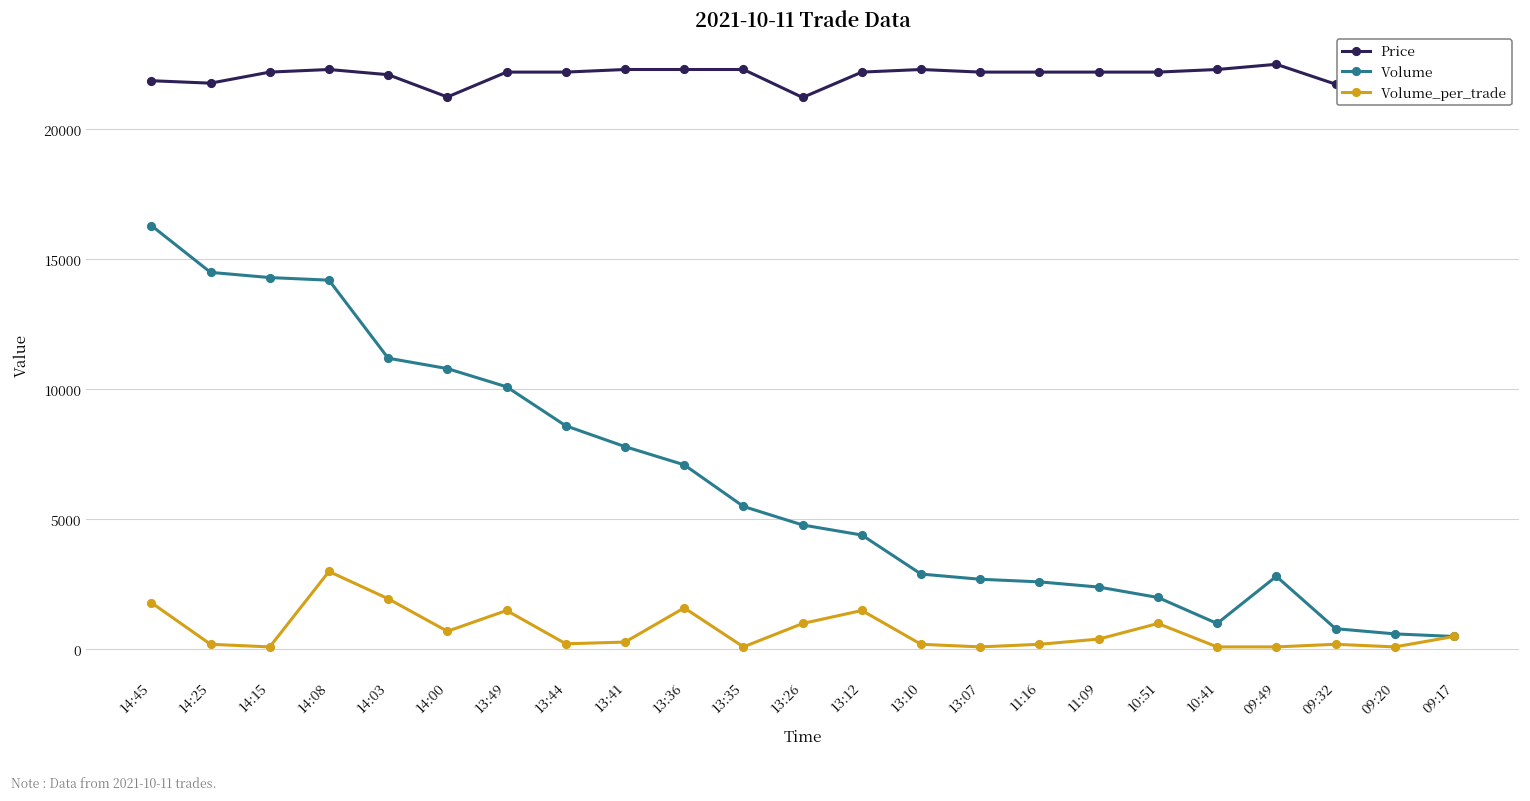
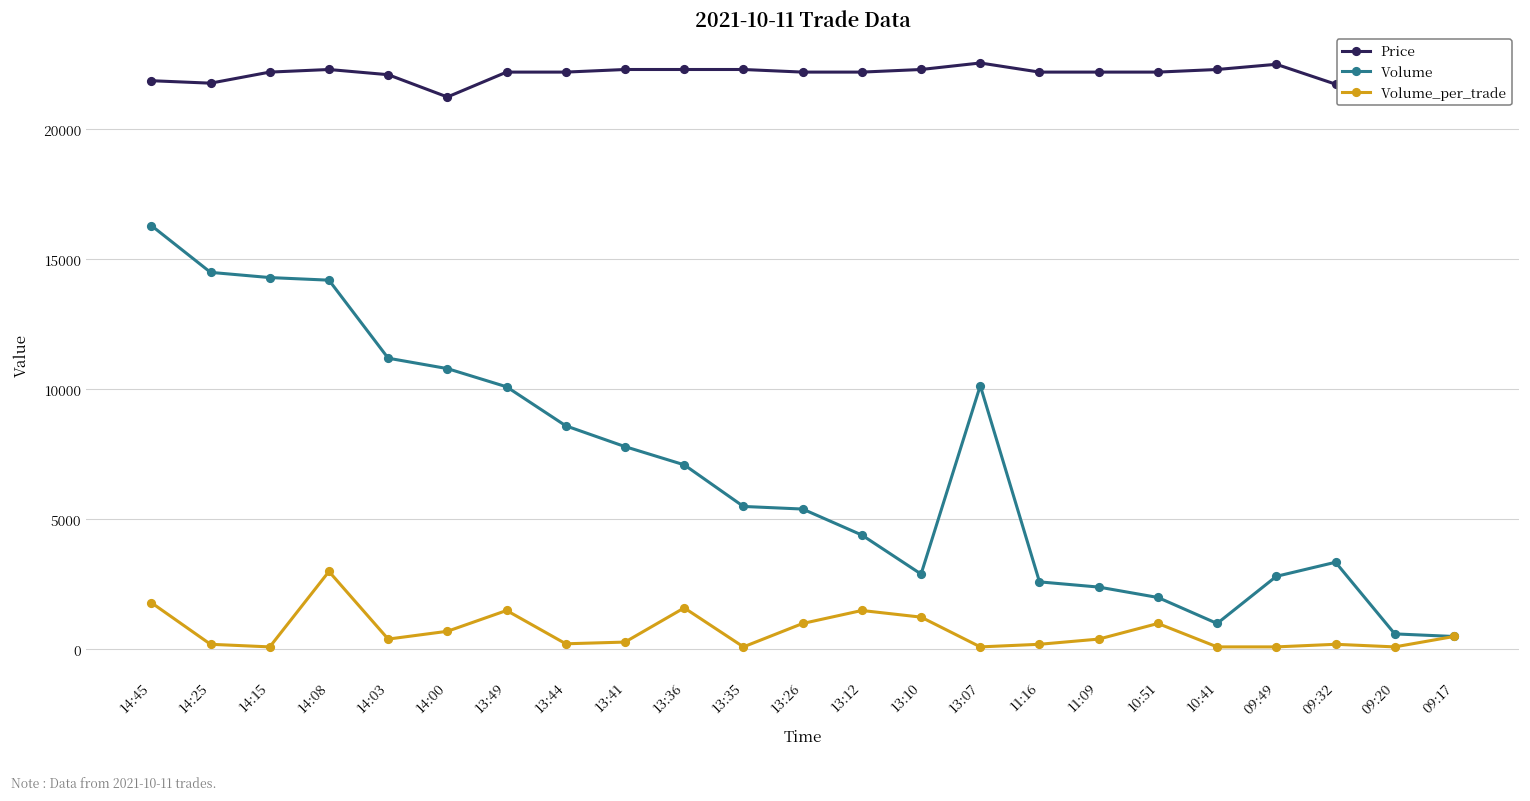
Volume_per_trade, 14:03: 2000 -> 400
Price, 13:26: 21200 -> 22200
Volume, 13:26: 4800 -> 5400
Volume_per_trade, 13:10: 200 -> 1200
Price, 13:07: 22200 -> 22600
Volume, 13:07: 2700 -> 10100
Volume, 09:32: 800 -> 3400
